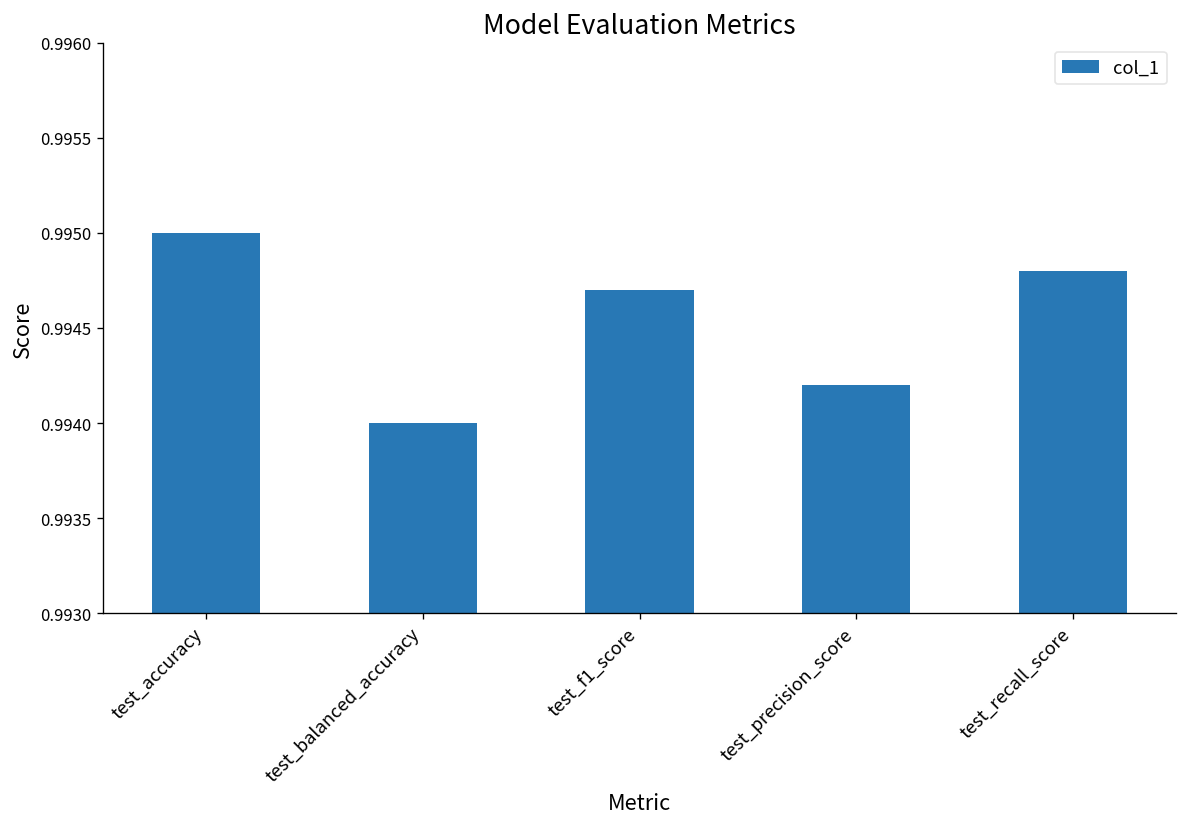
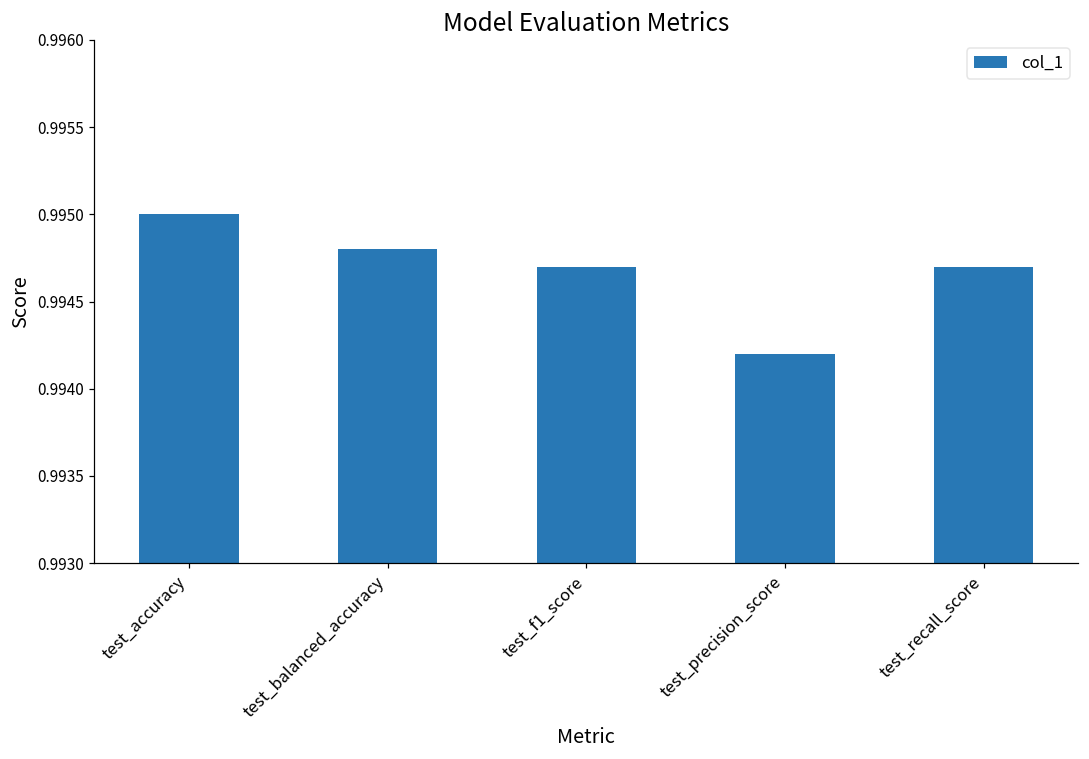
test_balanced_accuracy: 0.9940 -> 0.9948
test_recall_score: 0.9948 -> 0.9947
